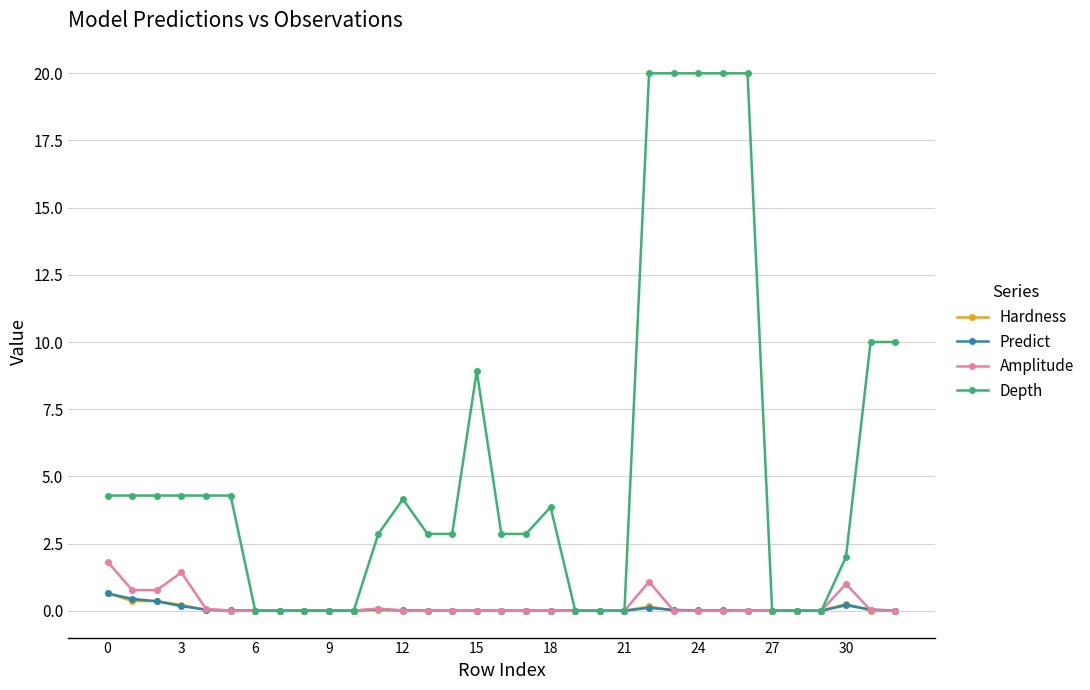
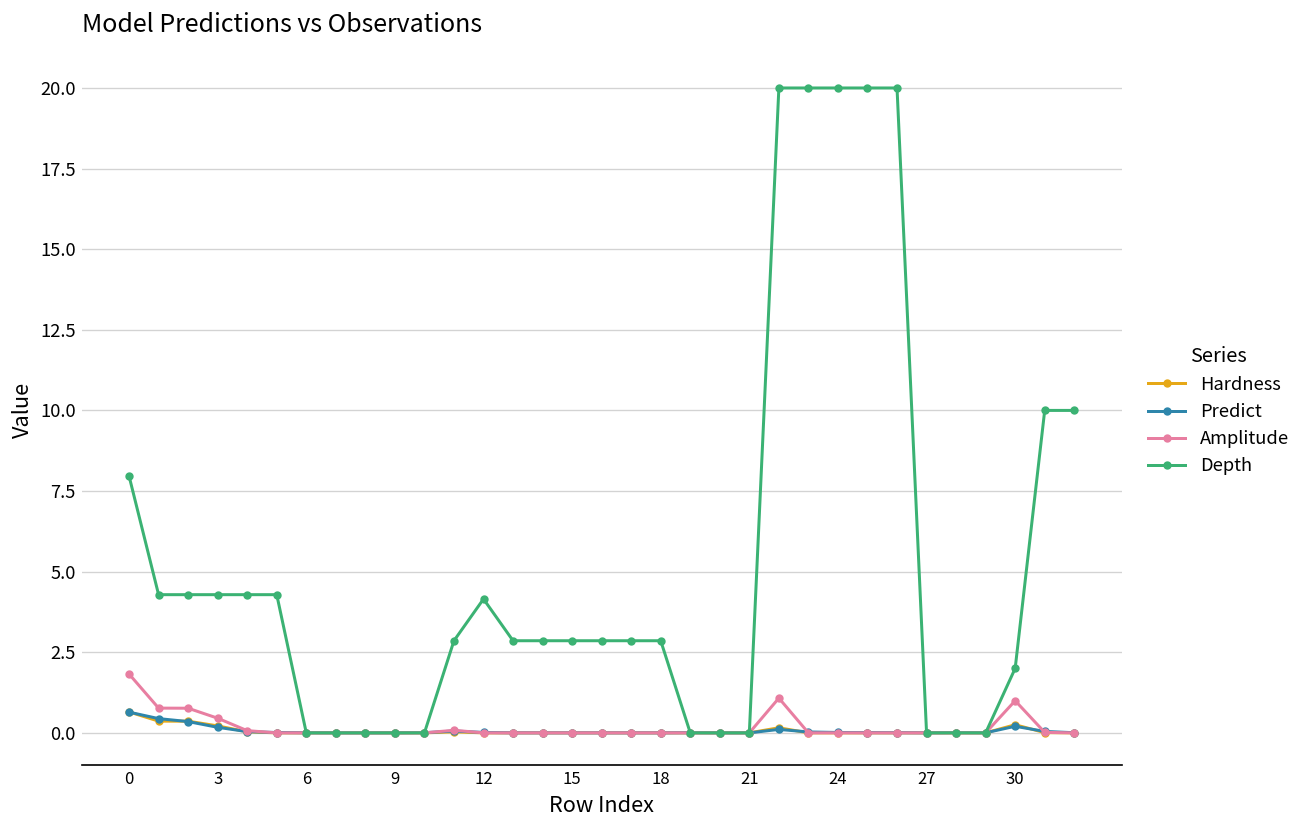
Depth, 0: 4.3 -> 8.0
Amplitude, 3: 1.4 -> 0.5
Depth, 15: 8.9 -> 2.9
Depth, 18: 3.9 -> 2.9
